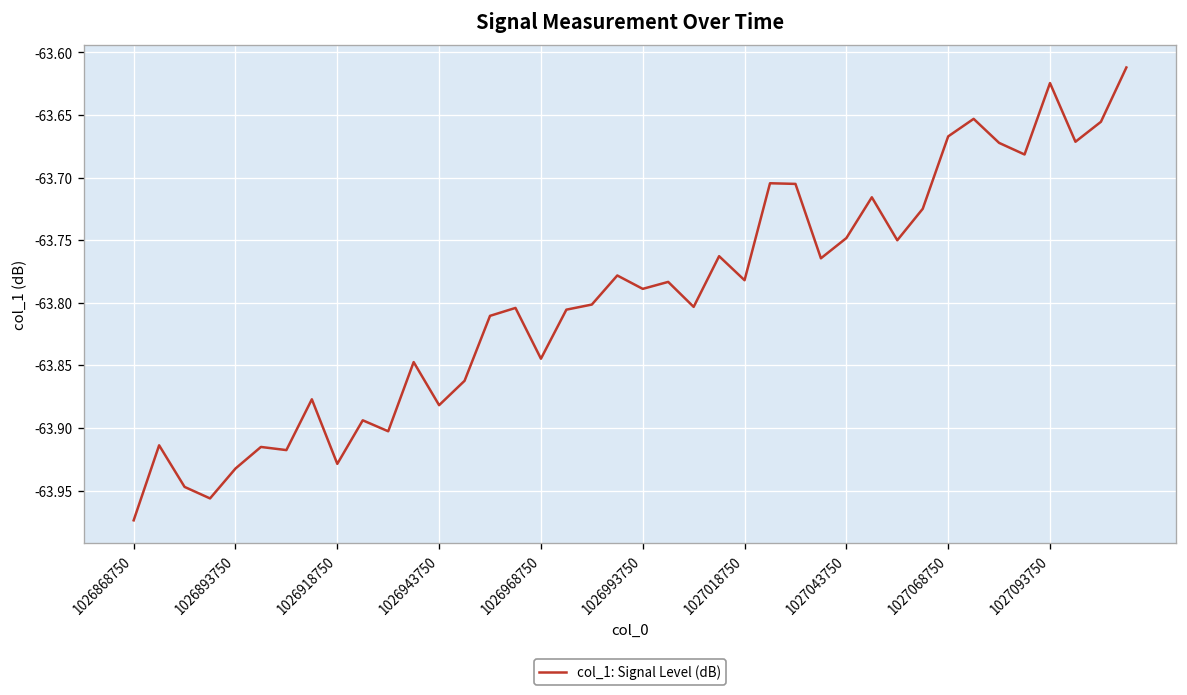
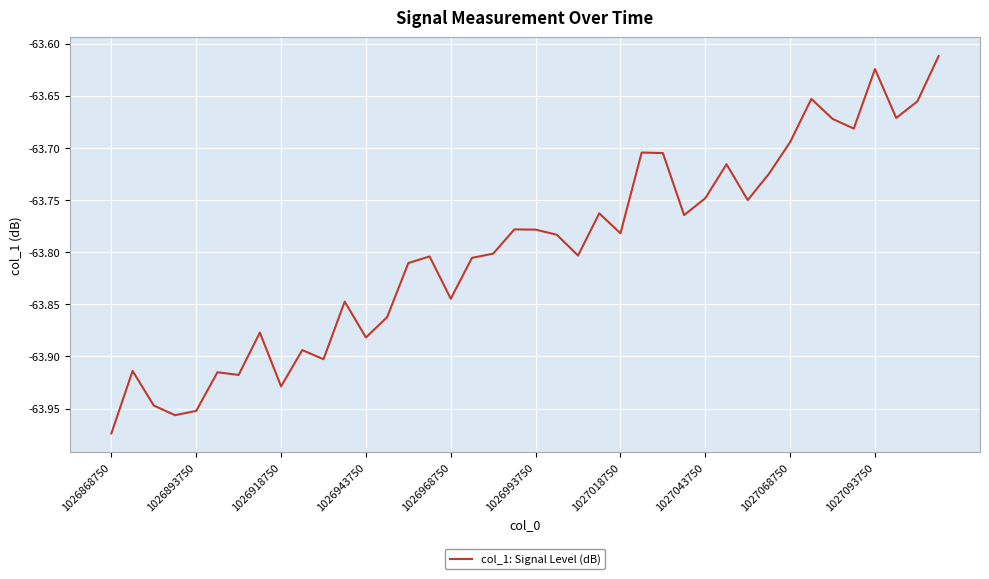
1026893750: -63.932 -> -63.952
1026993750: -63.789 -> -63.778
1027068750: -63.667 -> -63.694
